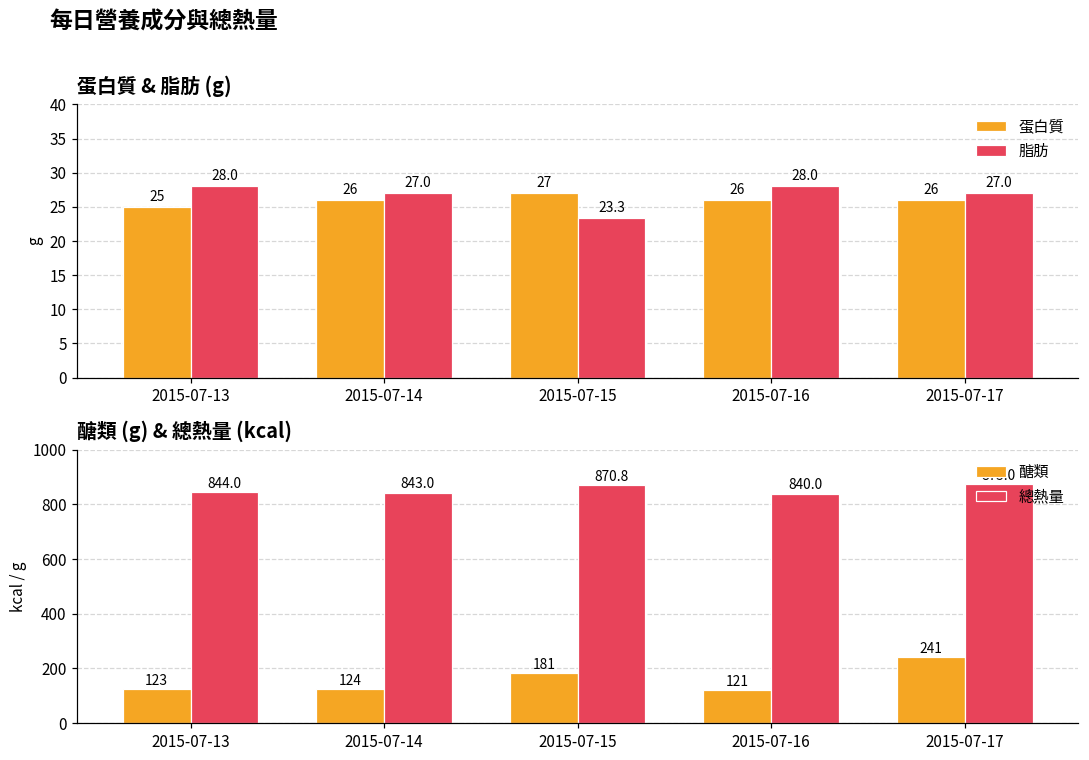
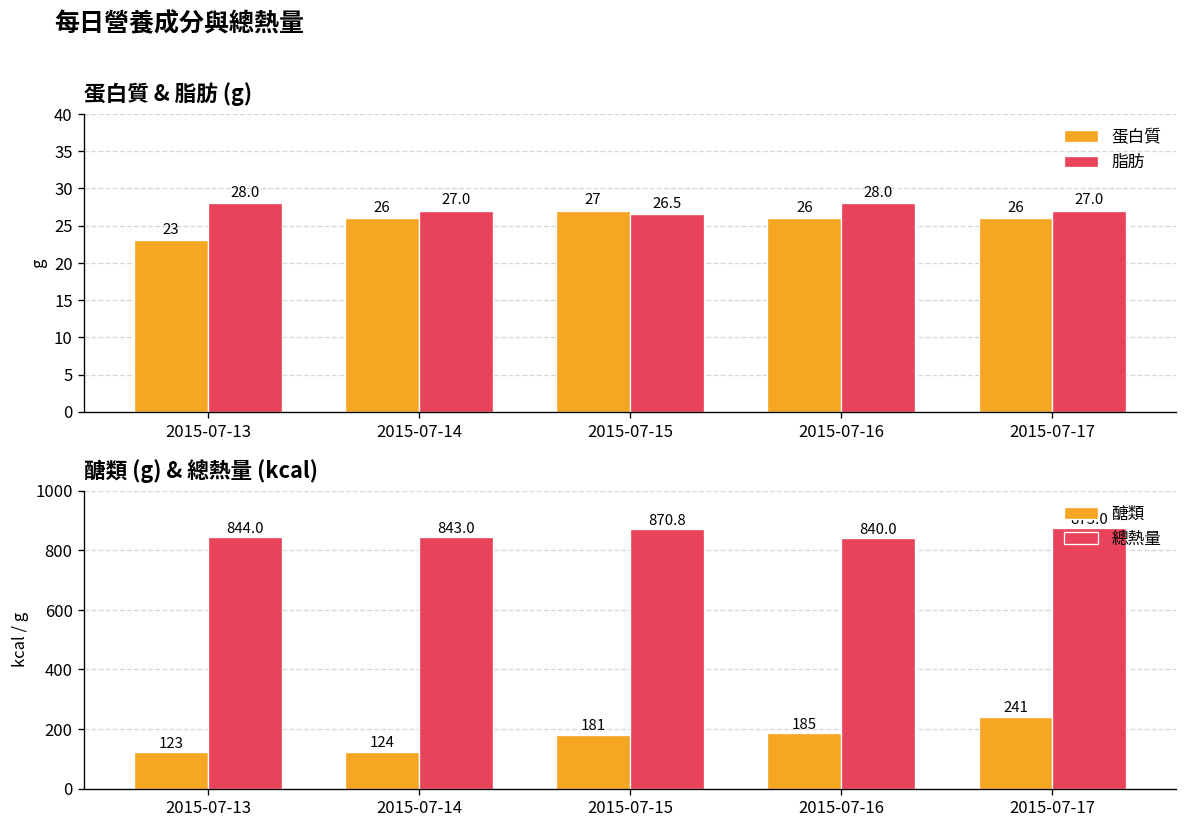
蛋白質 & 脂肪 (g), 蛋白質, 2015-07-13: 25 -> 23
蛋白質 & 脂肪 (g), 脂肪, 2015-07-15: 23.3 -> 26.5
醣類 (g) & 總熱量 (kcal), 醣類, 2015-07-16: 121 -> 185
